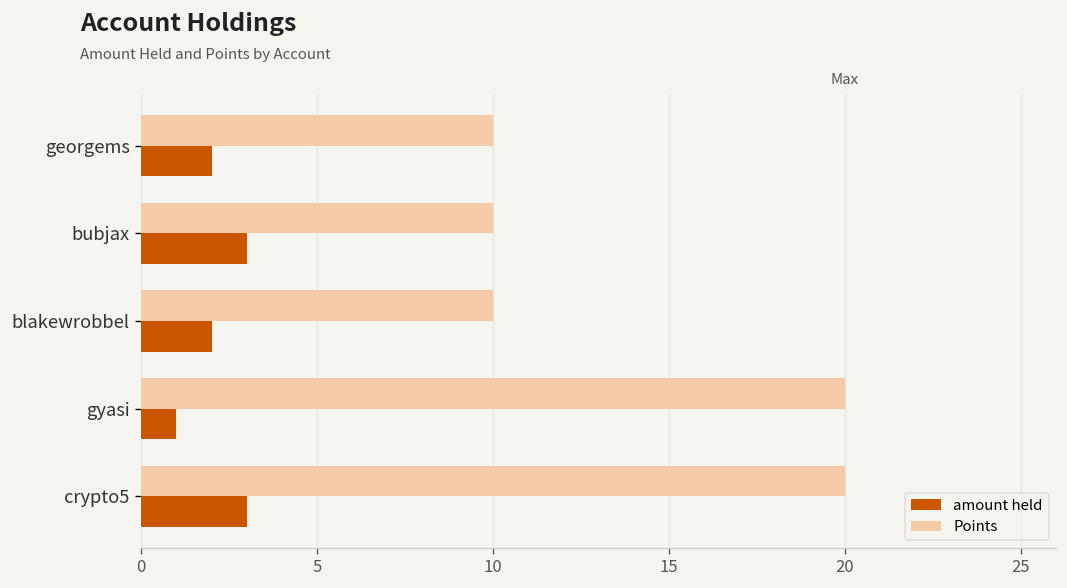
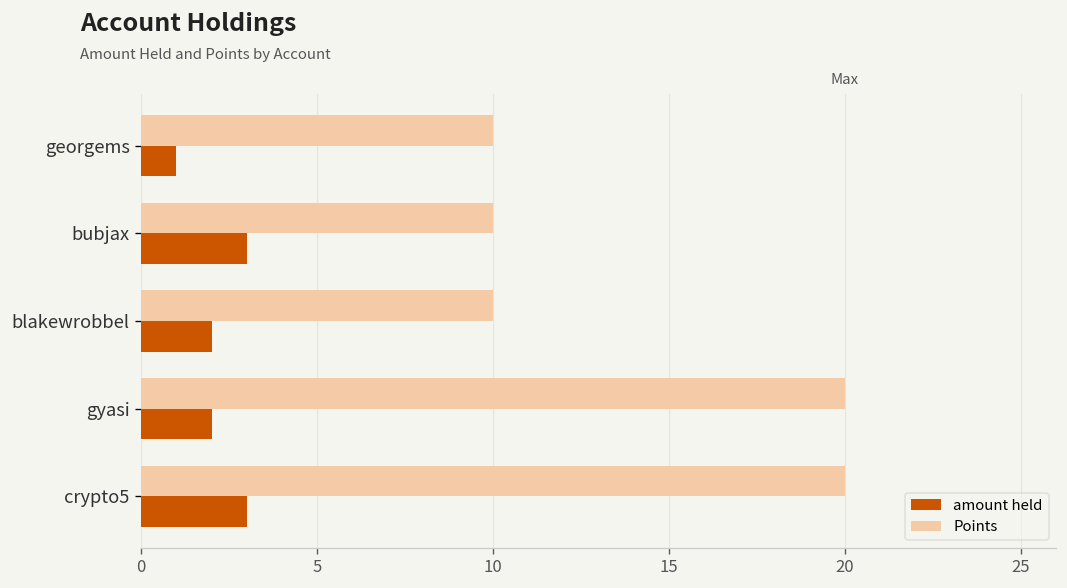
amount held, georgems: 2 -> 1
amount held, gyasi: 1 -> 2
